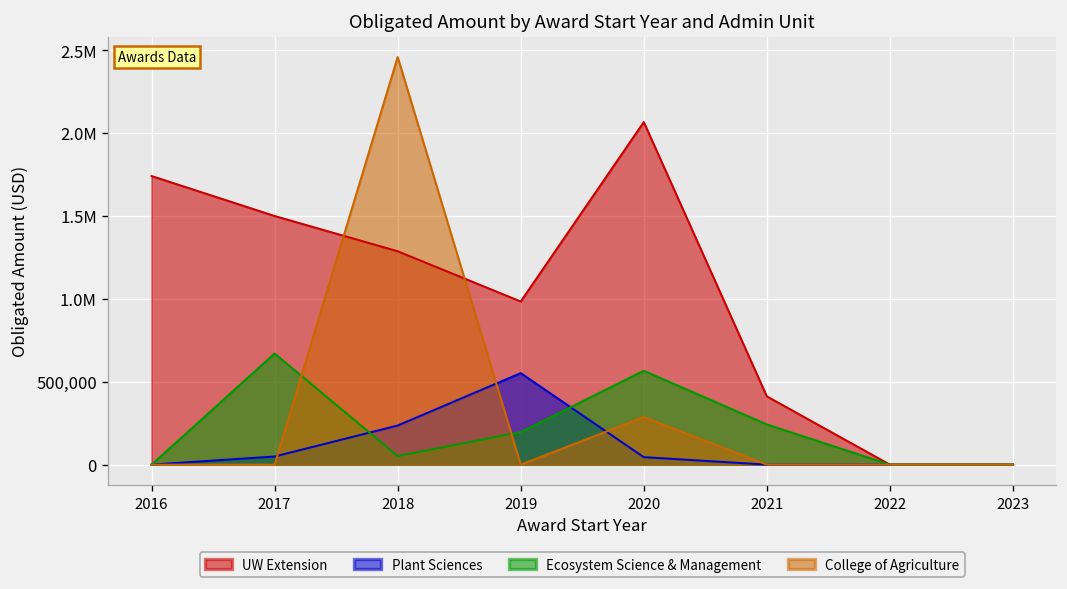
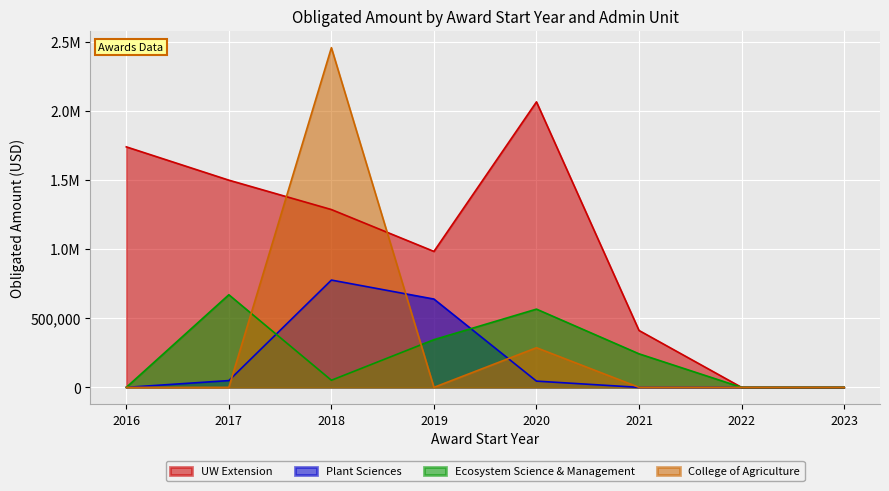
Plant Sciences, 2018: 240,000 -> 780,000
Plant Sciences, 2019: 550,000 -> 640,000
Ecosystem Science & Management, 2019: 200,000 -> 350,000
